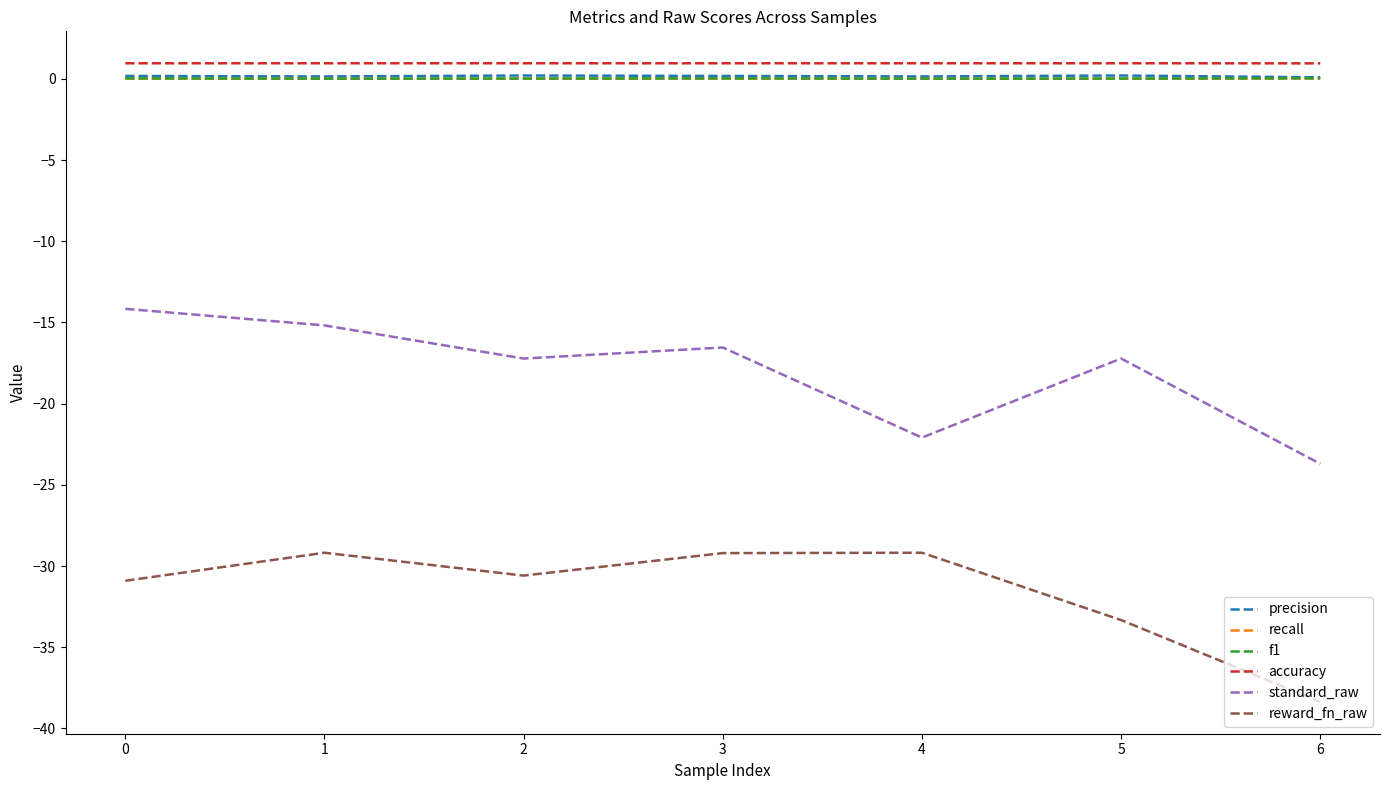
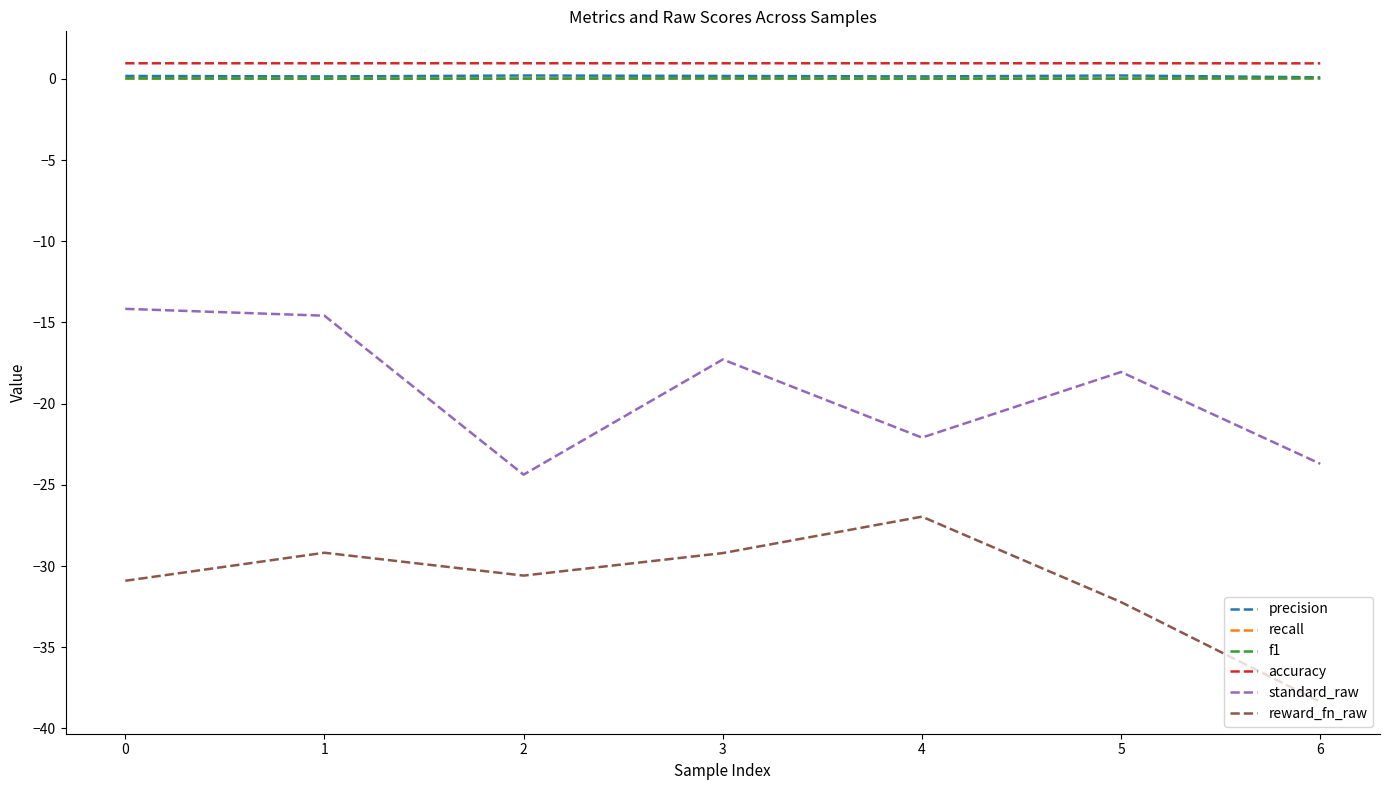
standard_raw, 1: -15.2 -> -14.6
standard_raw, 2: -17.2 -> -24.4
standard_raw, 3: -16.5 -> -17.3
reward_fn_raw, 4: -29.2 -> -27.0
standard_raw, 5: -17.2 -> -18.0
reward_fn_raw, 5: -33.3 -> -32.2
